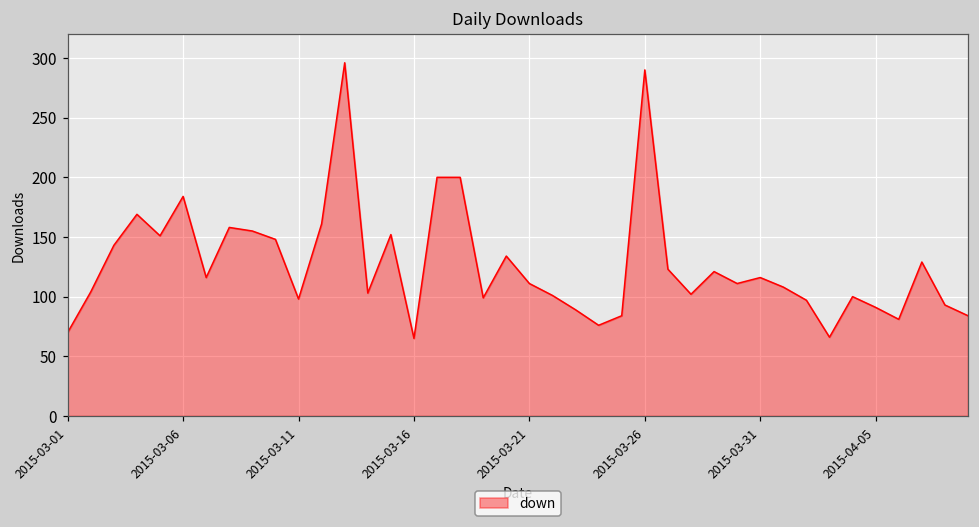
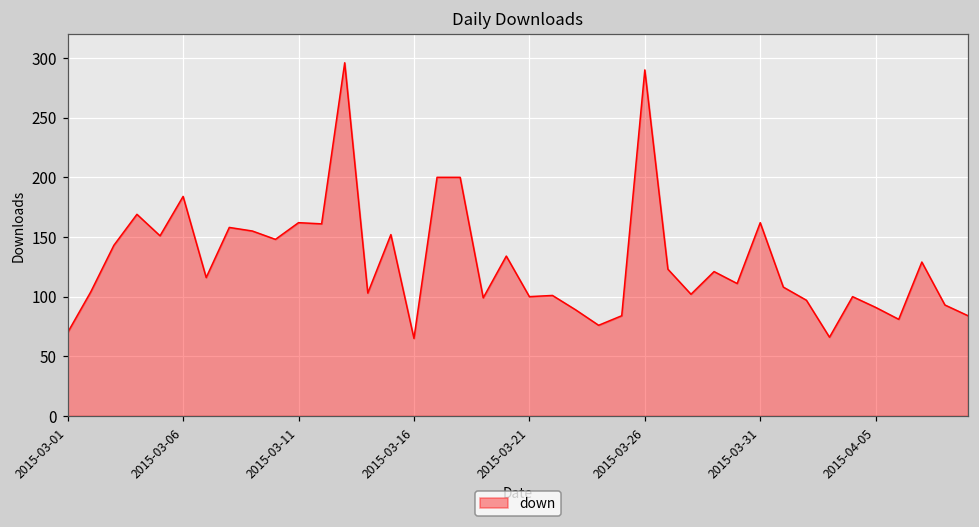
2015-03-11: 98 -> 162
2015-03-21: 111 -> 100
2015-03-31: 116 -> 162
